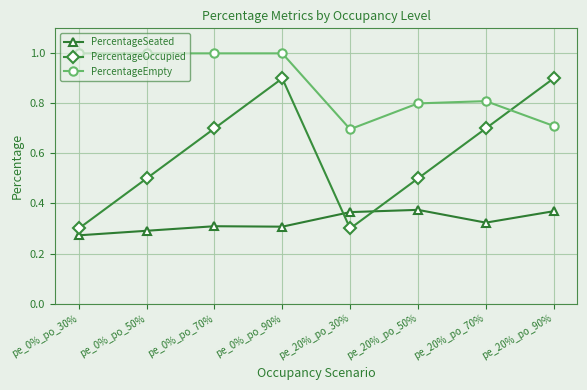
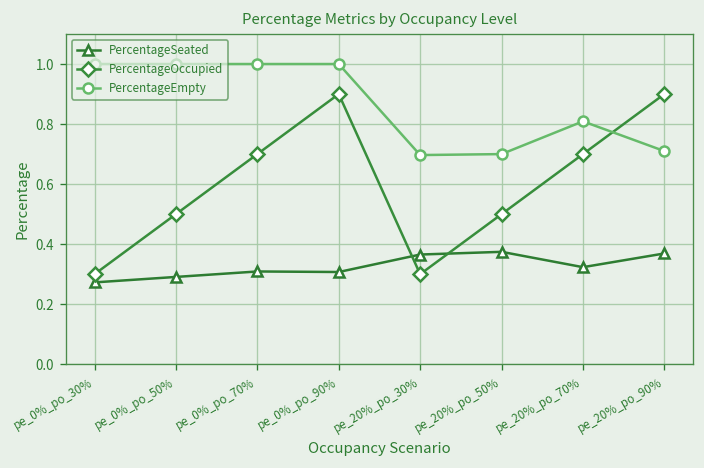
PercentageEmpty, pe_20%_po_50%: 0.8 -> 0.7
